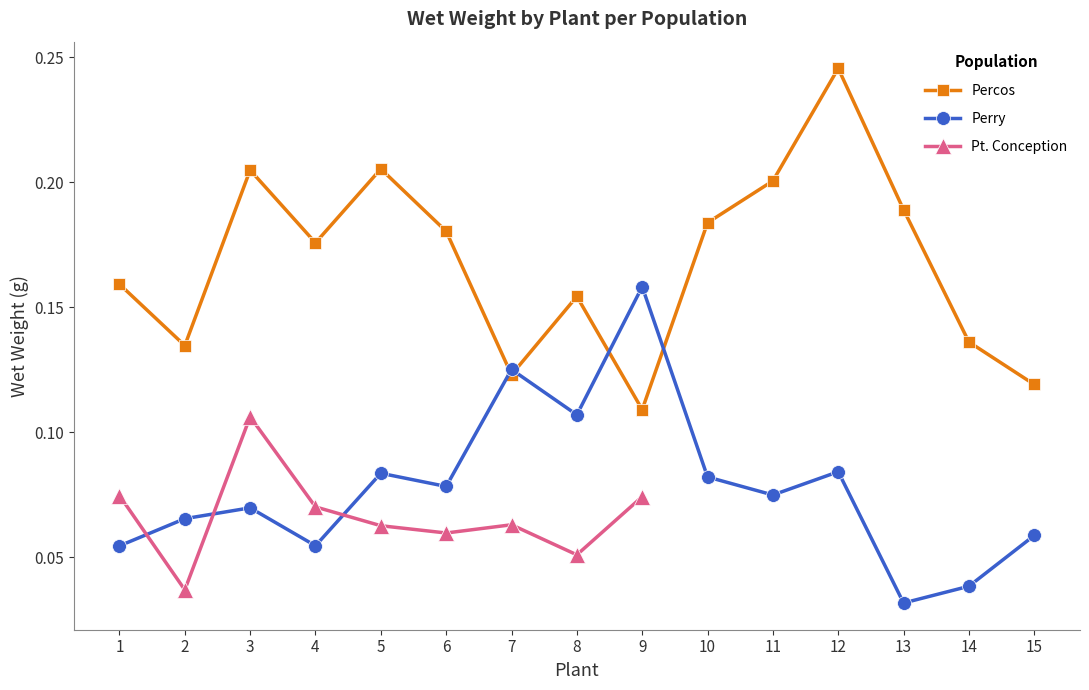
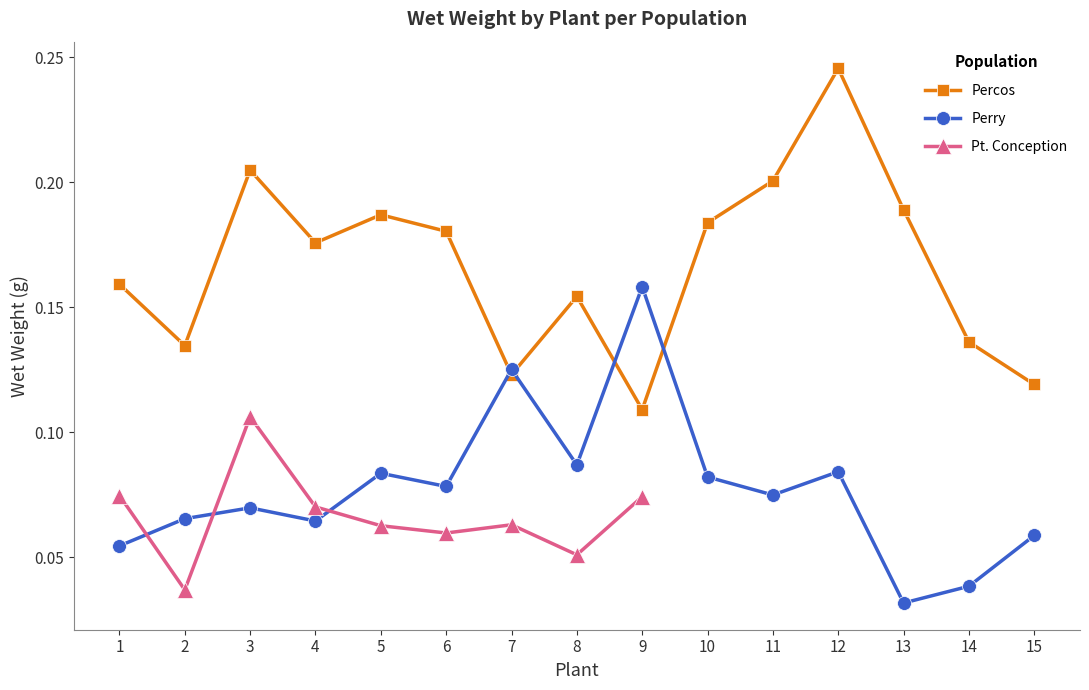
Perry, 4: 0.055 -> 0.064
Percos, 5: 0.205 -> 0.187
Perry, 8: 0.107 -> 0.087
